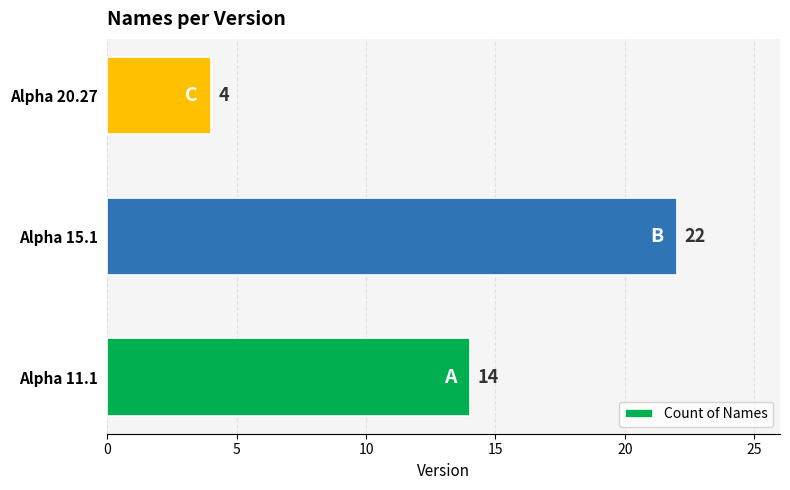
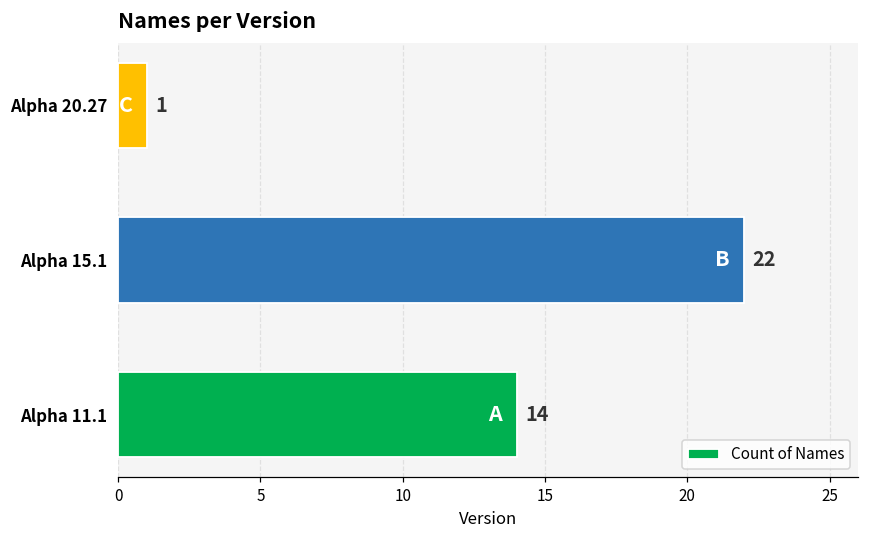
Alpha 20.27: 4 -> 1
